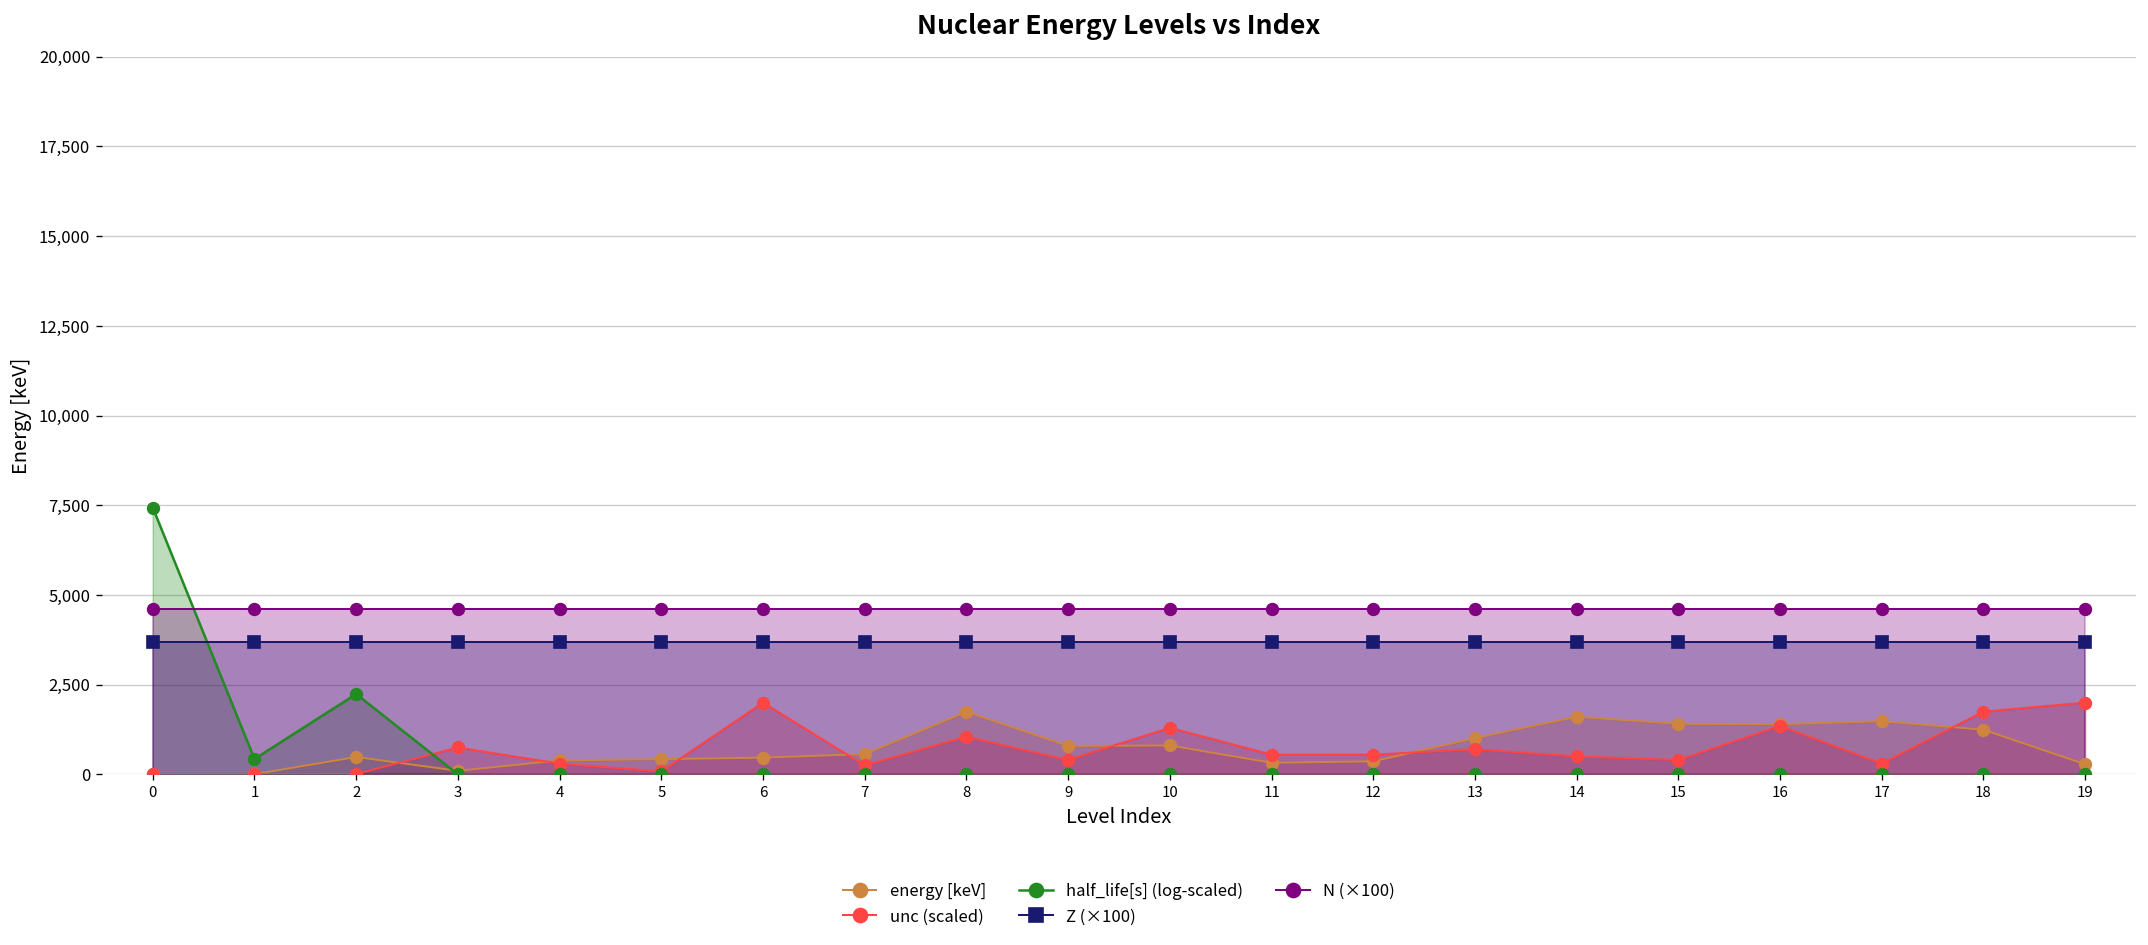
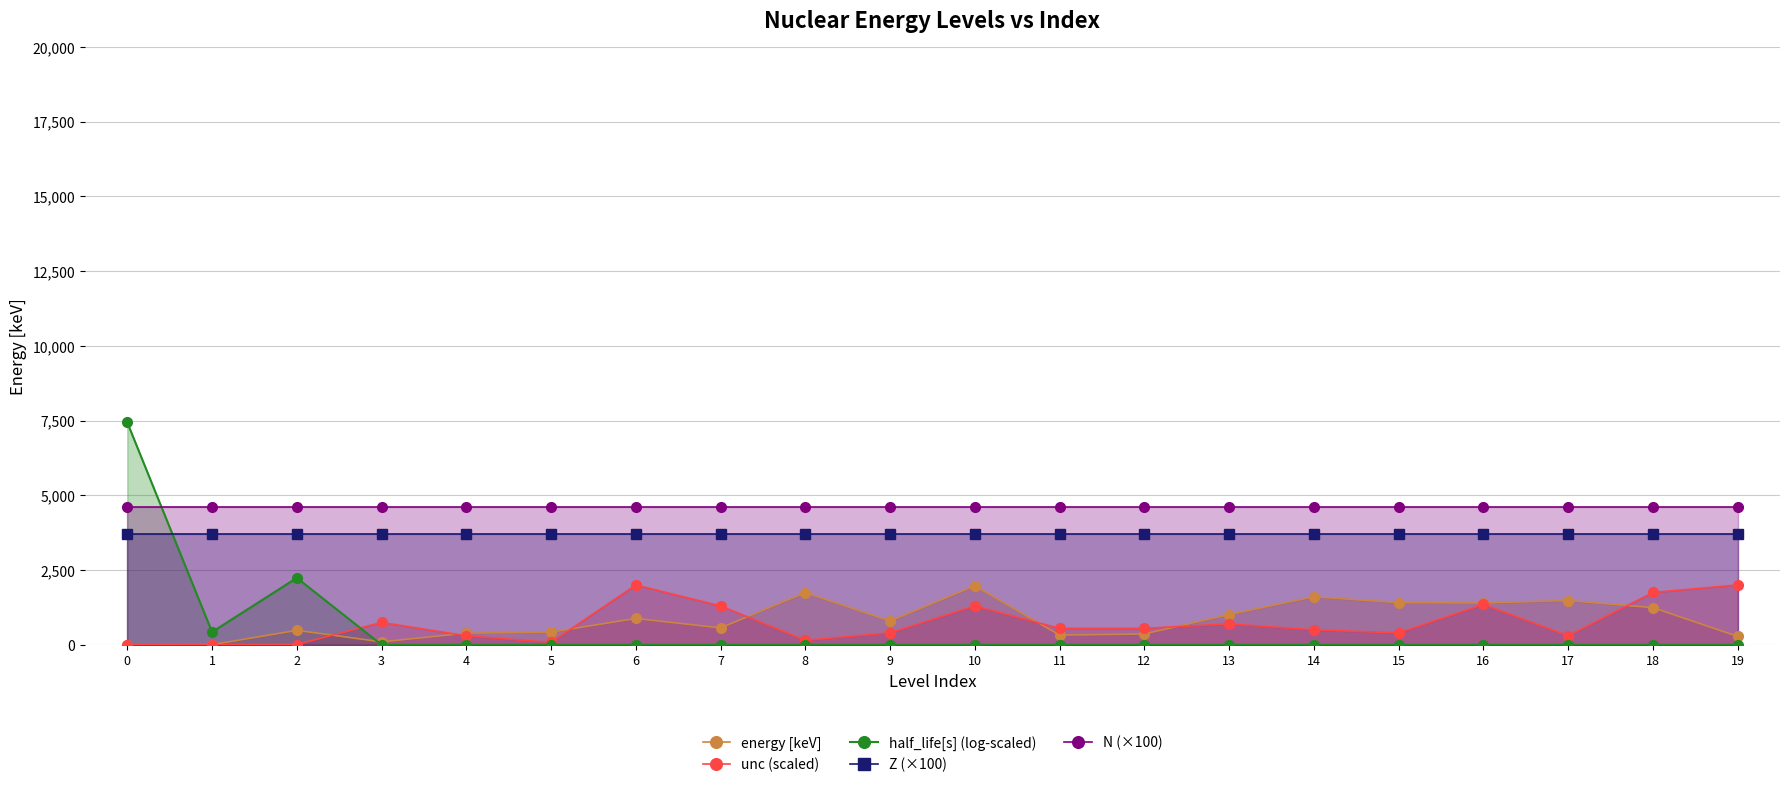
energy [keV], 6: 500 -> 900
unc (scaled), 7: 300 -> 1,300
unc (scaled), 8: 1,100 -> 200
energy [keV], 10: 800 -> 2,000
